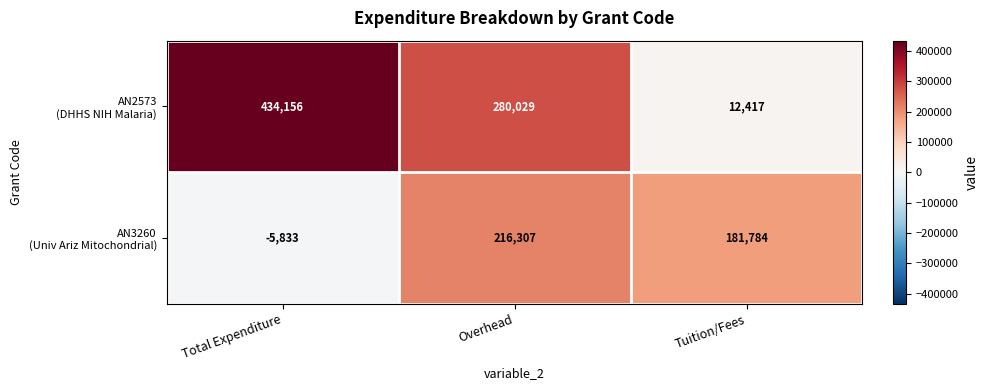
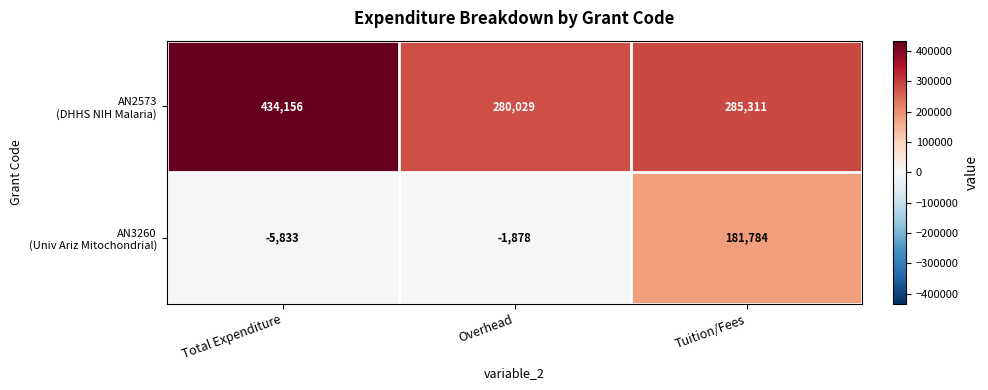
AN2573 (DHHS NIH Malaria), Tuition/Fees: 12,417 -> 285,311
AN3260 (Univ Ariz Mitochondrial), Overhead: 216,307 -> -1,878
